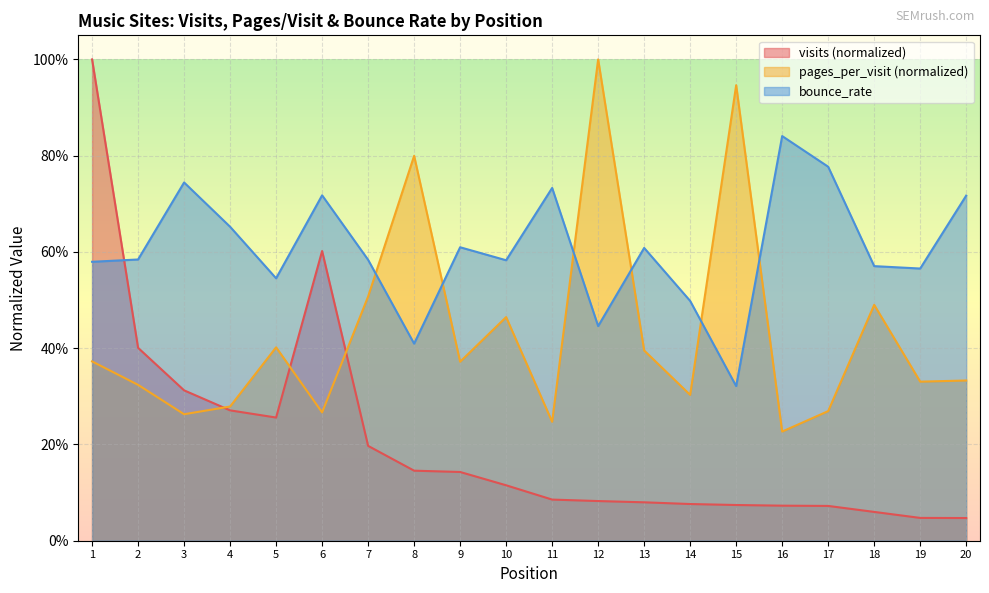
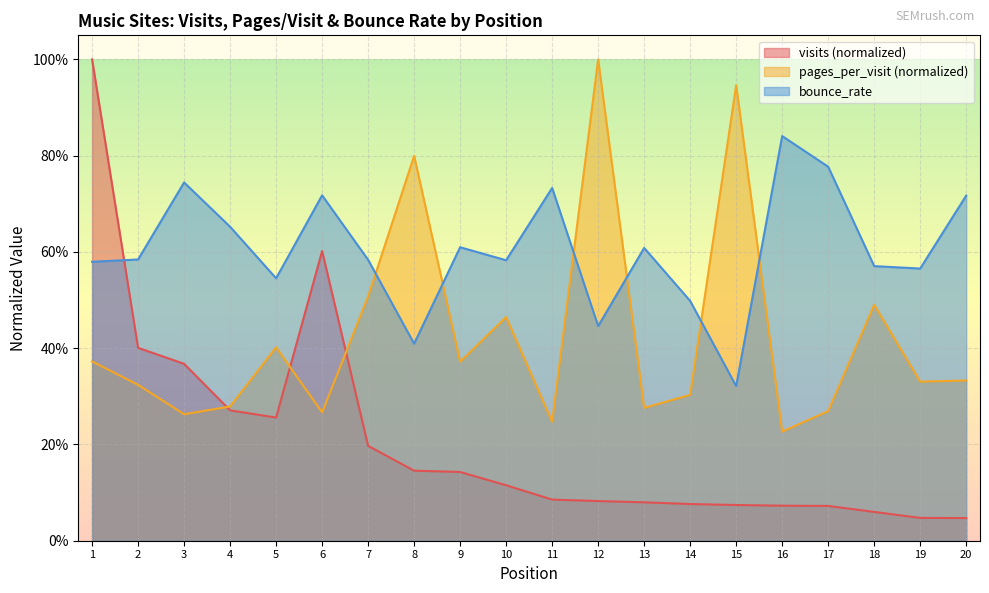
visits (normalized), 3: 31% -> 37%
pages_per_visit (normalized), 13: 40% -> 28%
